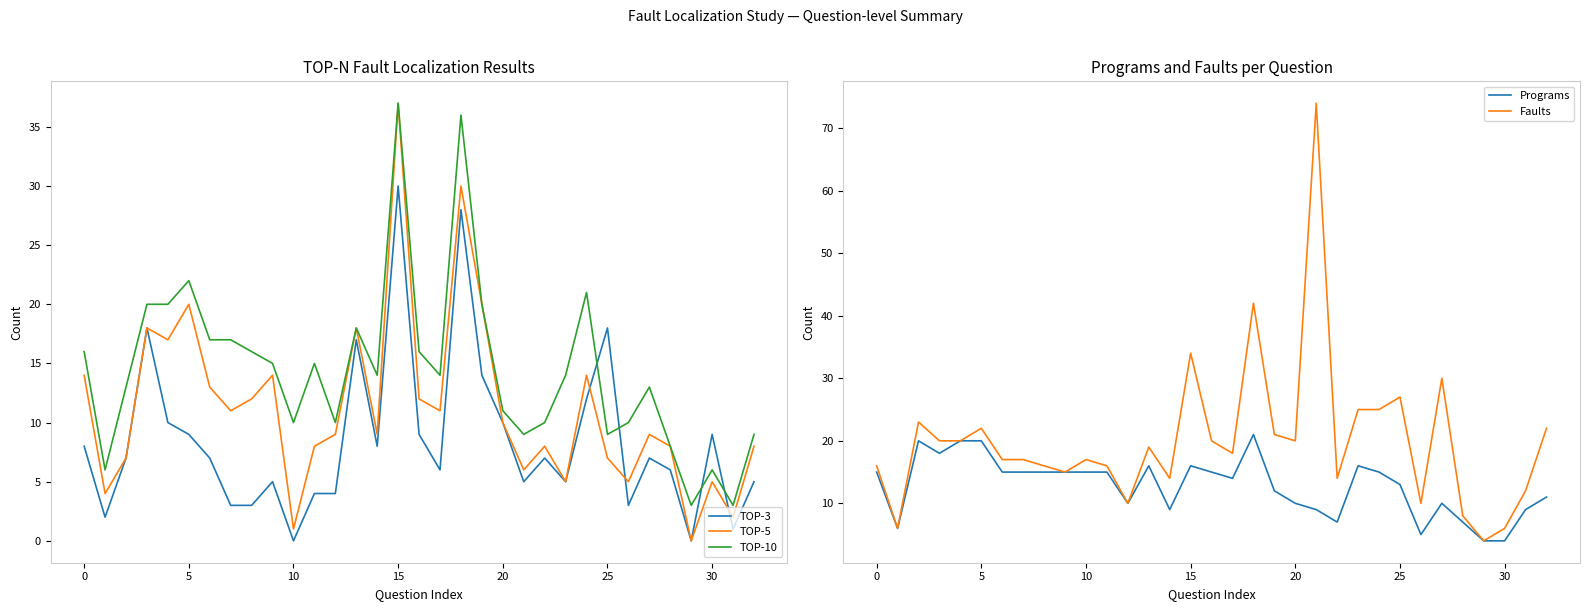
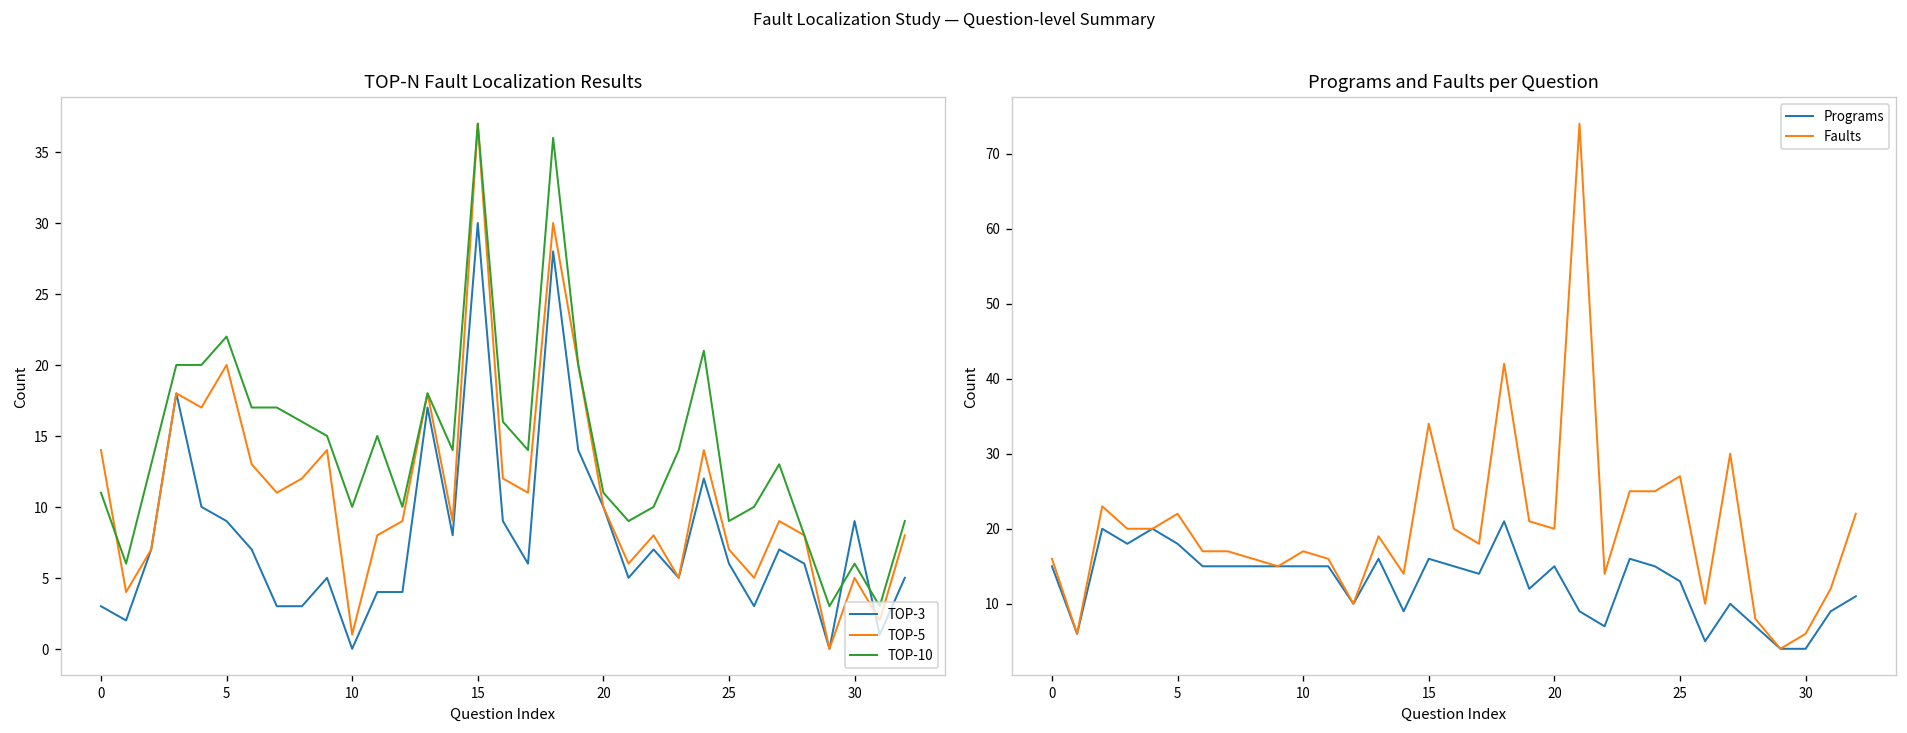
TOP-N Fault Localization Results, TOP-3, 0: 8 -> 3
TOP-N Fault Localization Results, TOP-10, 0: 16 -> 11
TOP-N Fault Localization Results, TOP-3, 25: 18 -> 6
Programs and Faults per Question, Programs, 5: 20 -> 18
Programs and Faults per Question, Programs, 20: 10 -> 15
